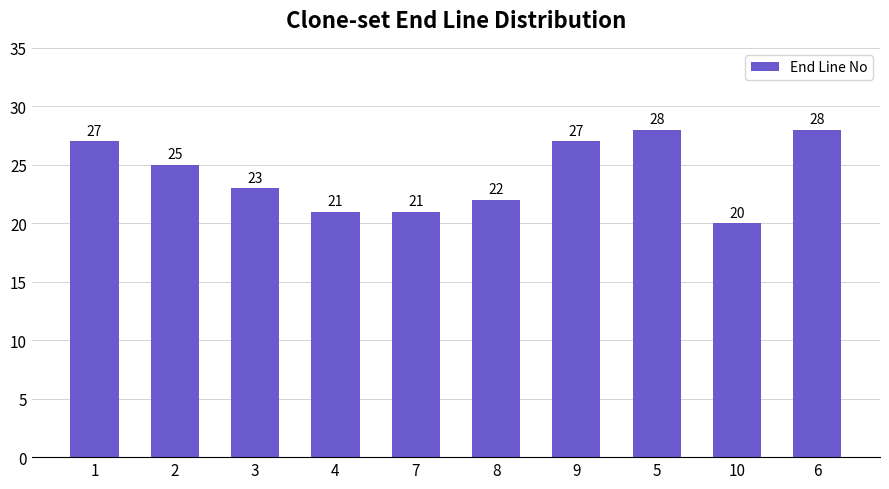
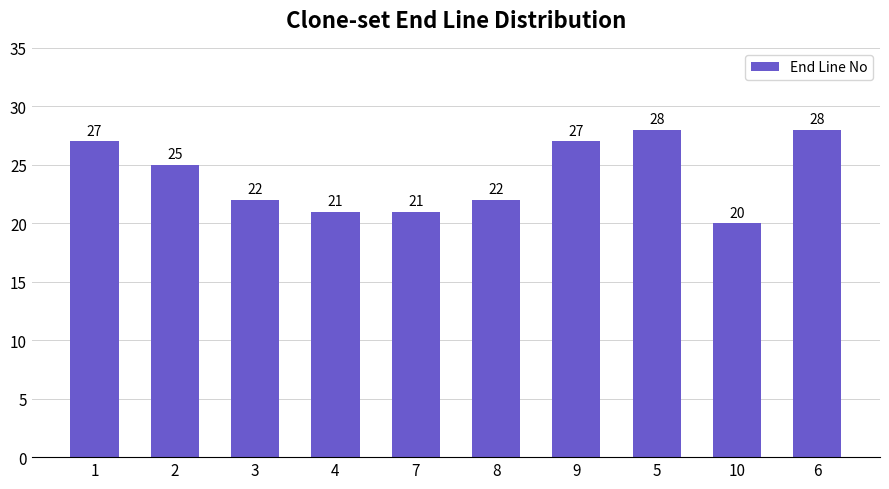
3: 23 -> 22
